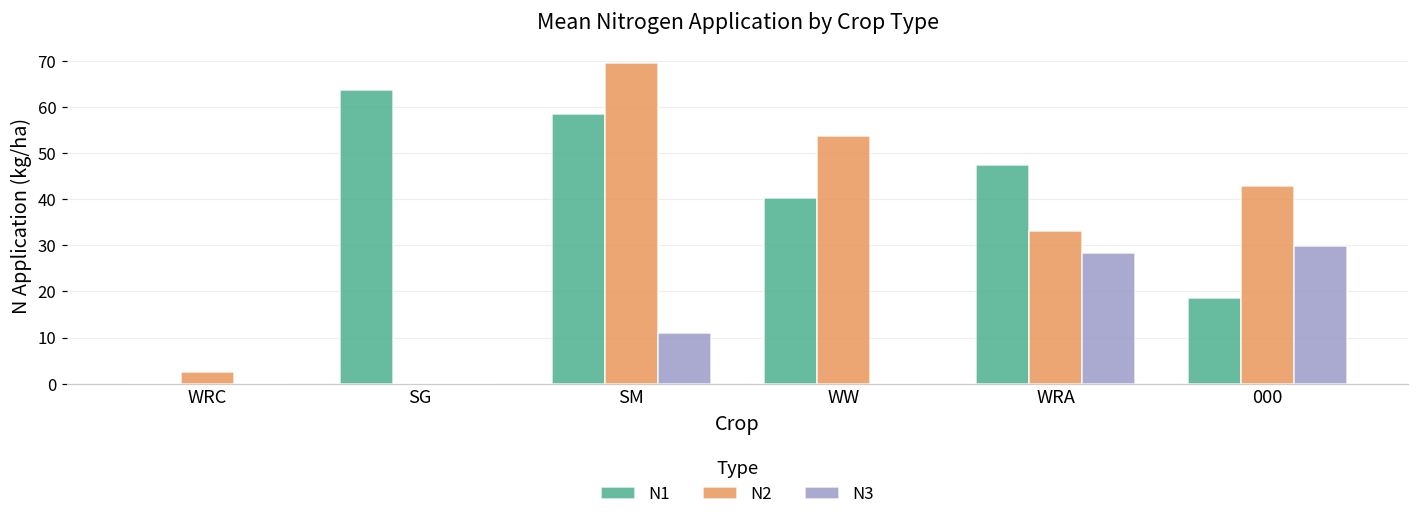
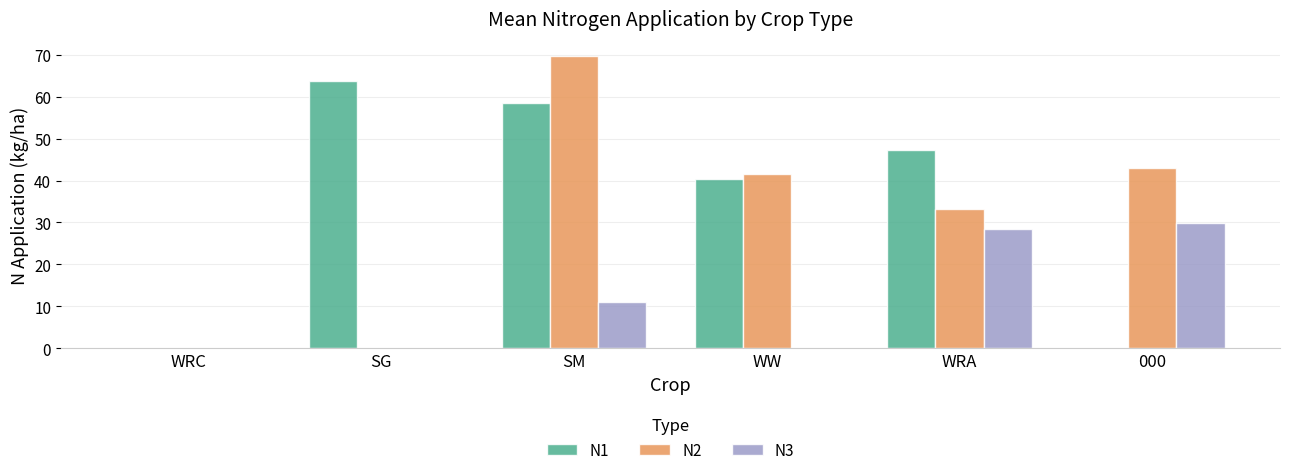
N2, WRC: 3 -> 0
N2, WW: 54 -> 41
N1, 000: 19 -> 0
